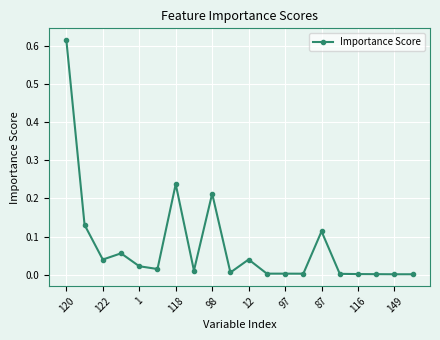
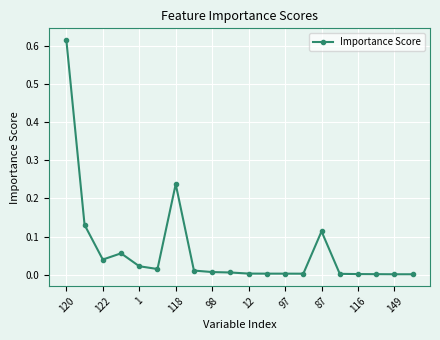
98: 0.21 -> 0.01
12: 0.04 -> 0.00
